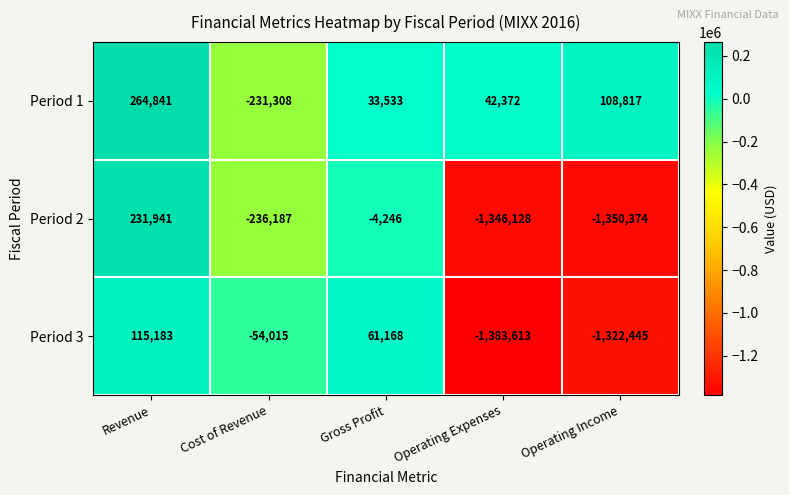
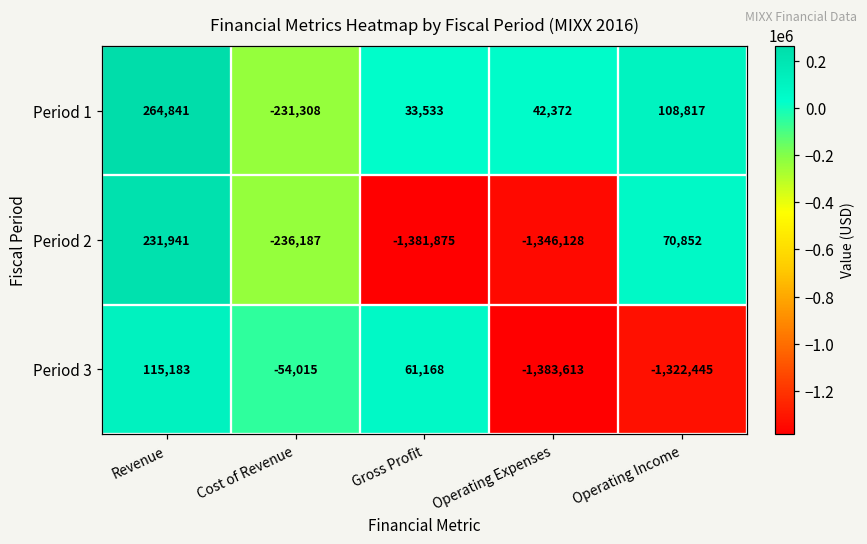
Period 2, Gross Profit: -4,246 -> -1,381,875
Period 2, Operating Income: -1,350,374 -> 70,852
